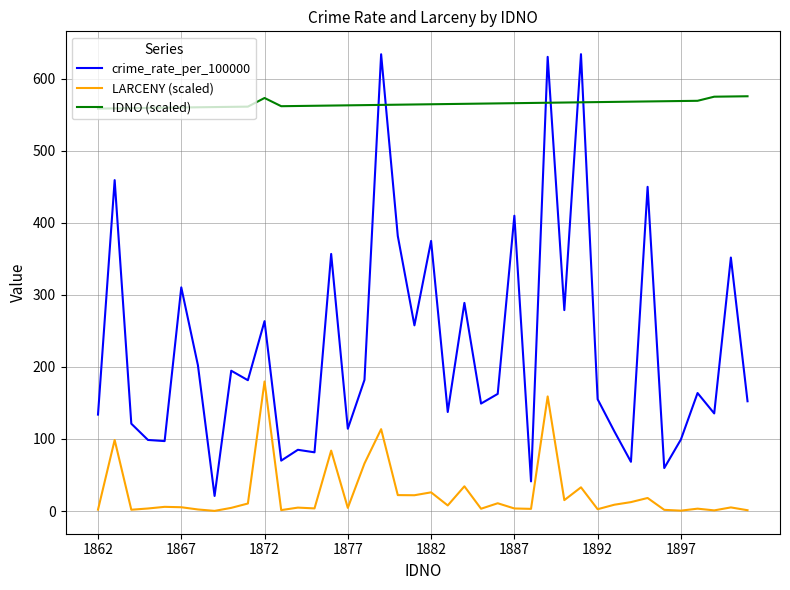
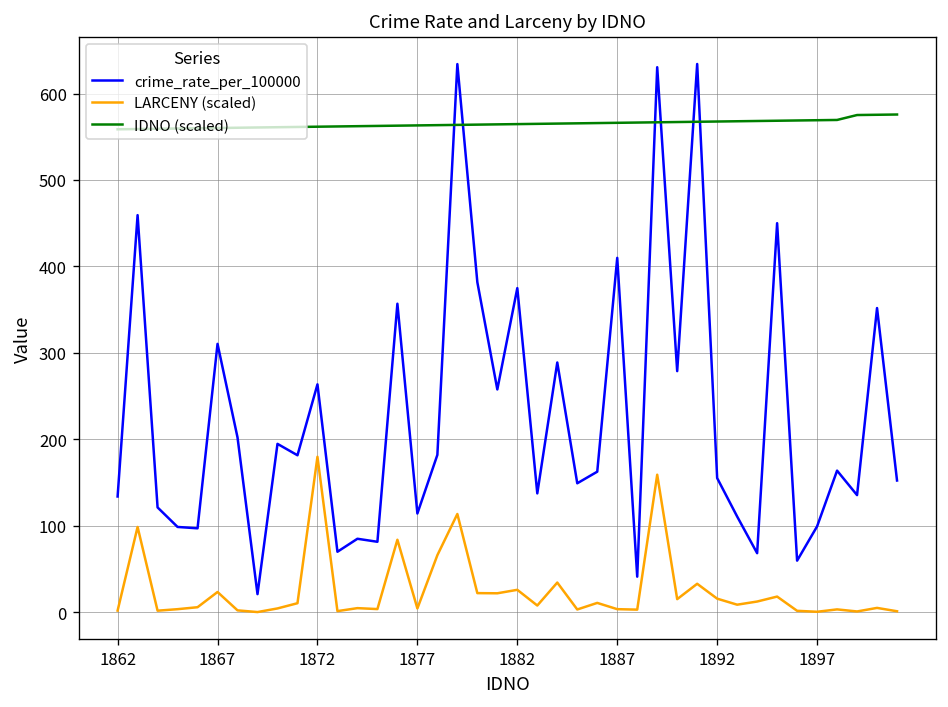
LARCENY (scaled), 1867: 10 -> 20
IDNO (scaled), 1872: 570 -> 560
LARCENY (scaled), 1892: 0 -> 20
